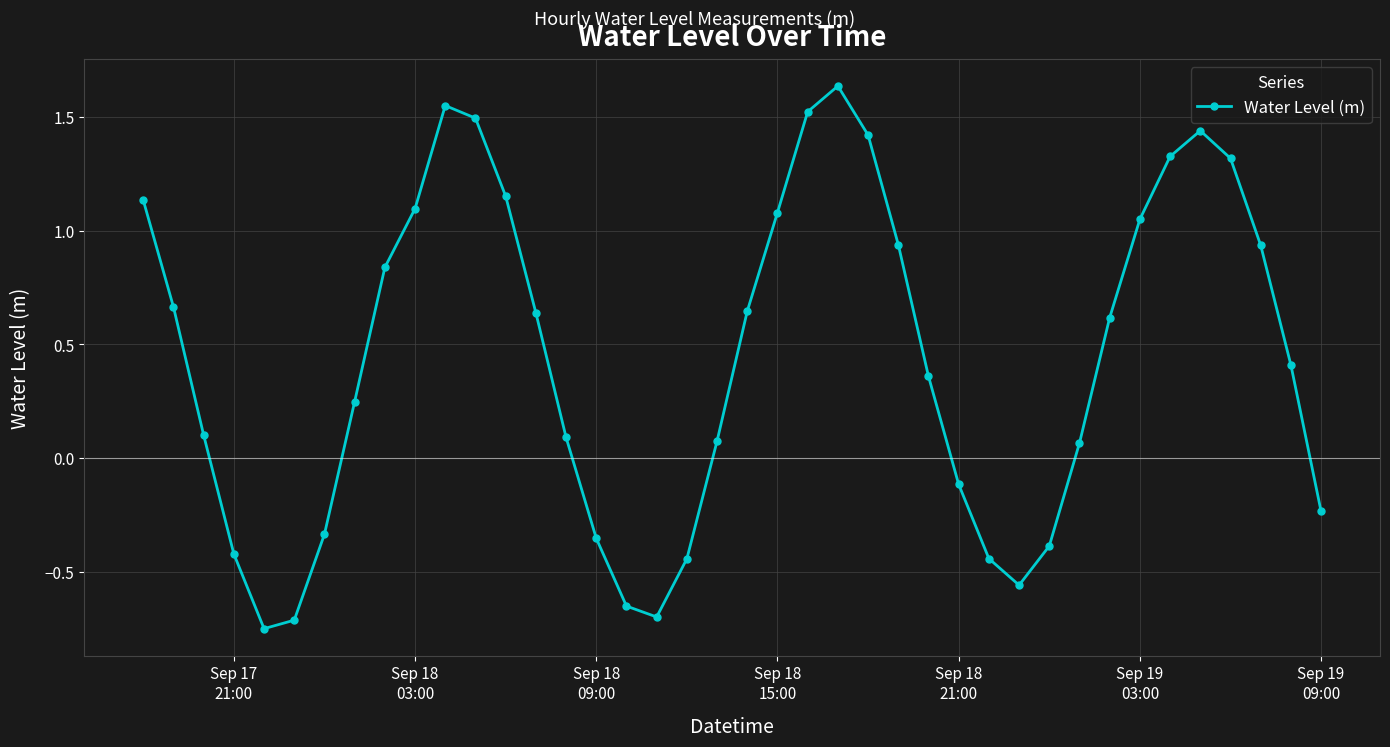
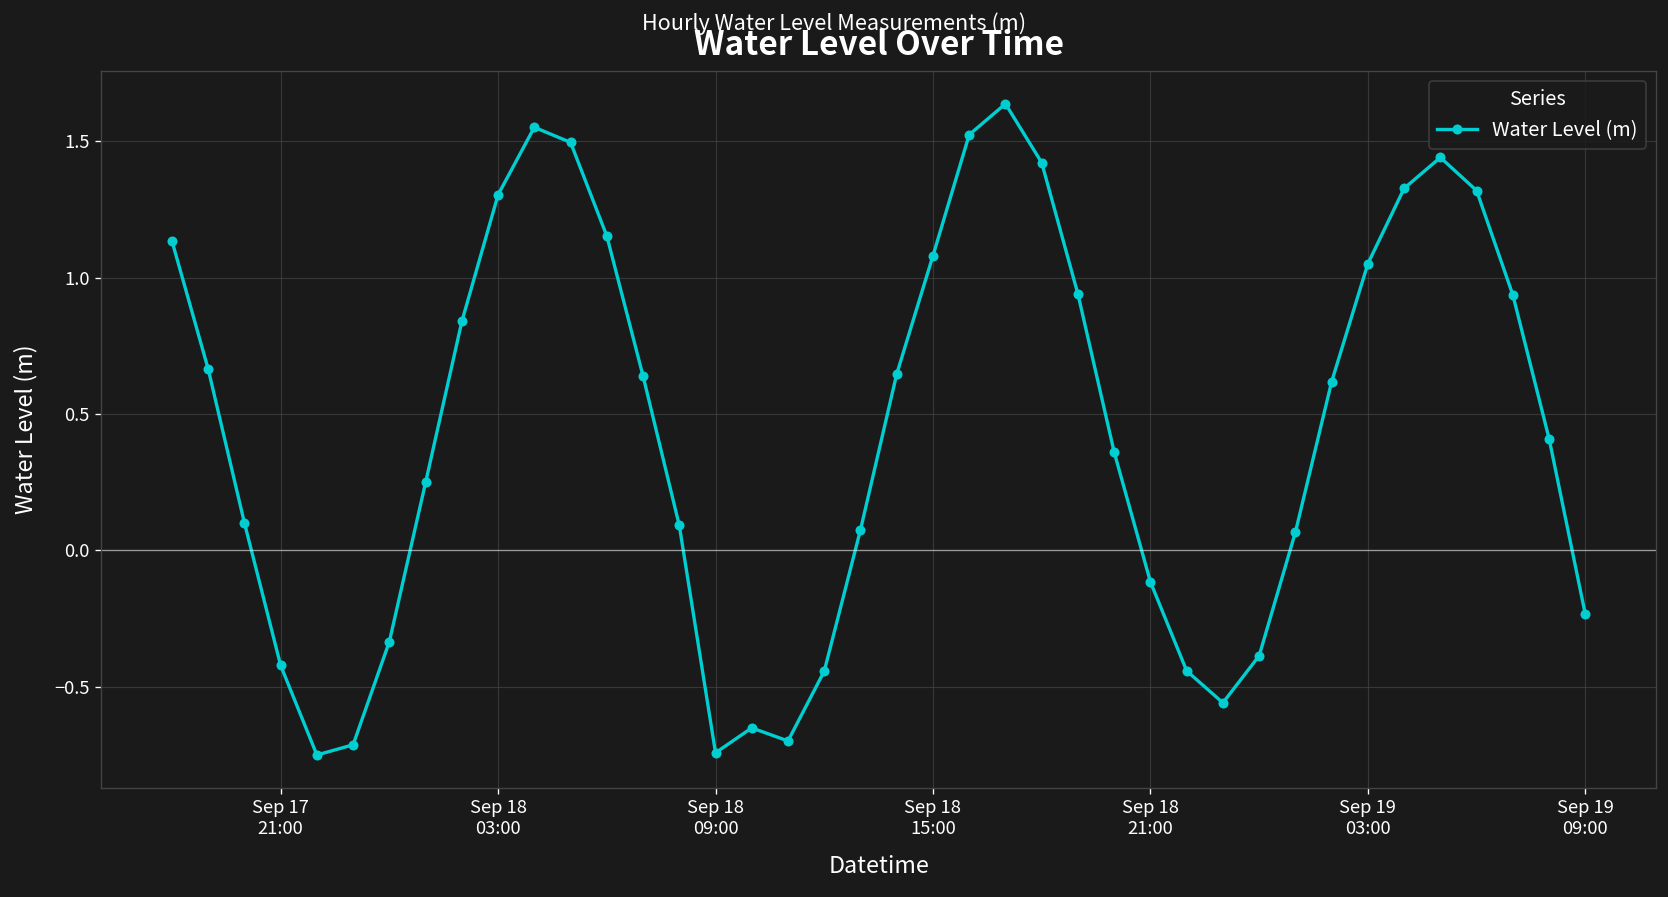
Sep 18 03:00: 1.10 -> 1.30
Sep 18 09:00: -0.35 -> -0.74
